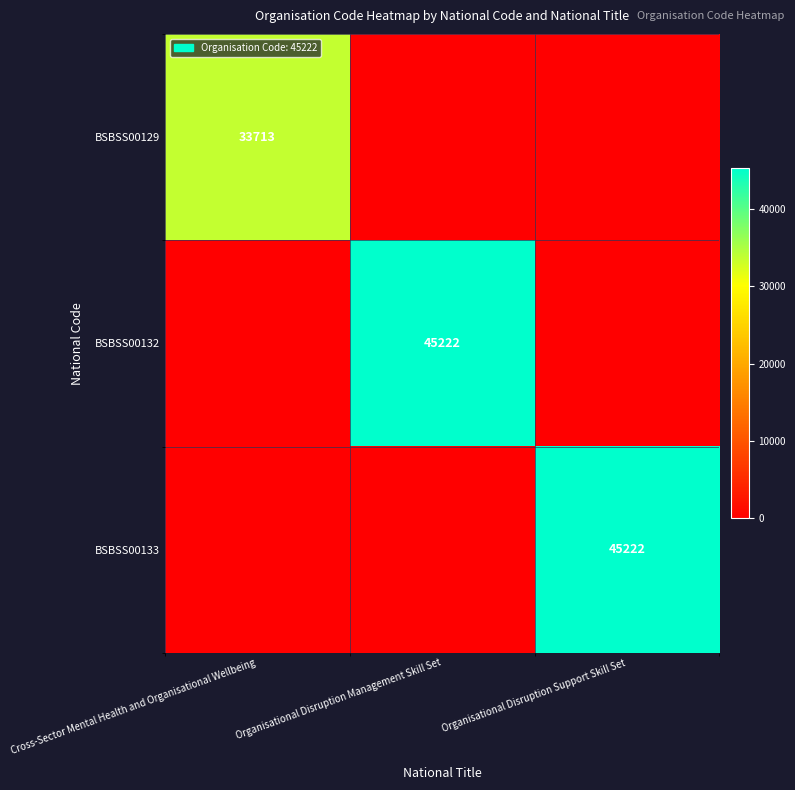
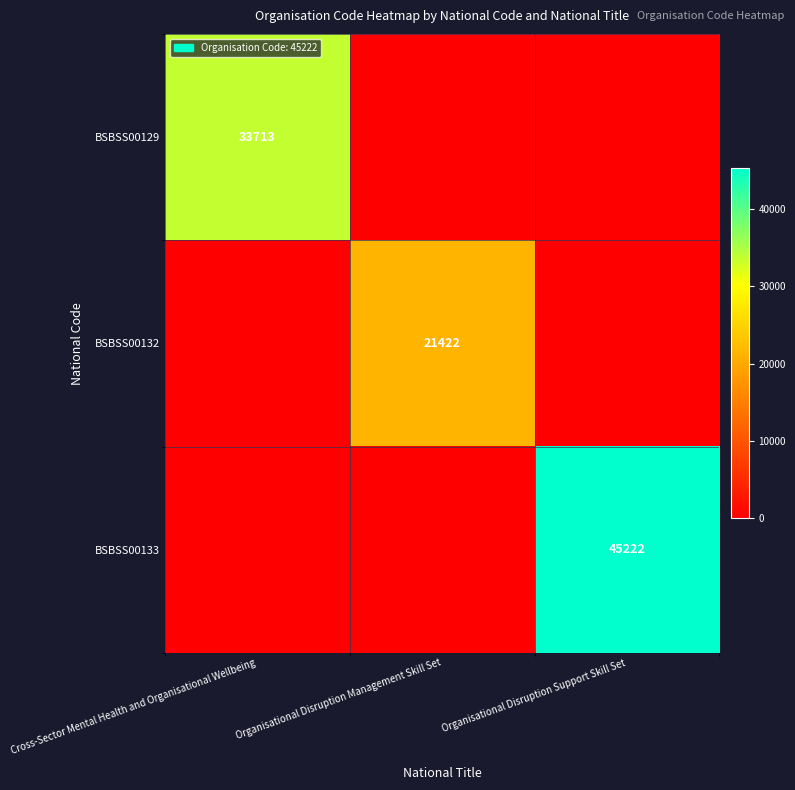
BSBSS00132, Organisational Disruption Management Skill Set: 45222 -> 21422
